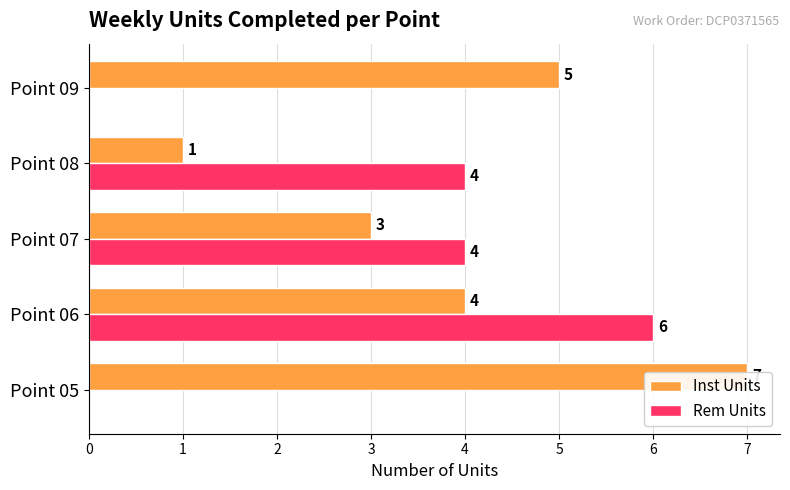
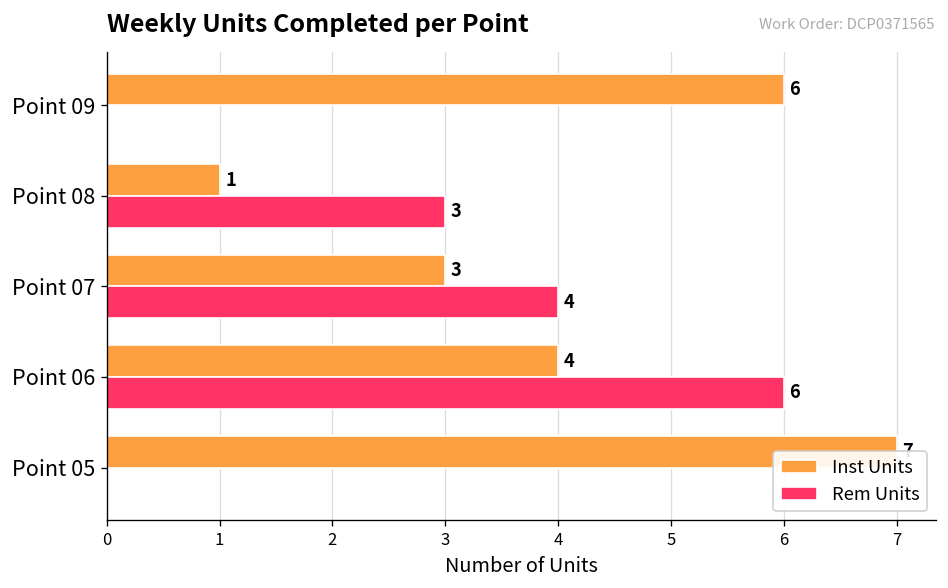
Inst Units, Point 09: 5 -> 6
Rem Units, Point 08: 4 -> 3
